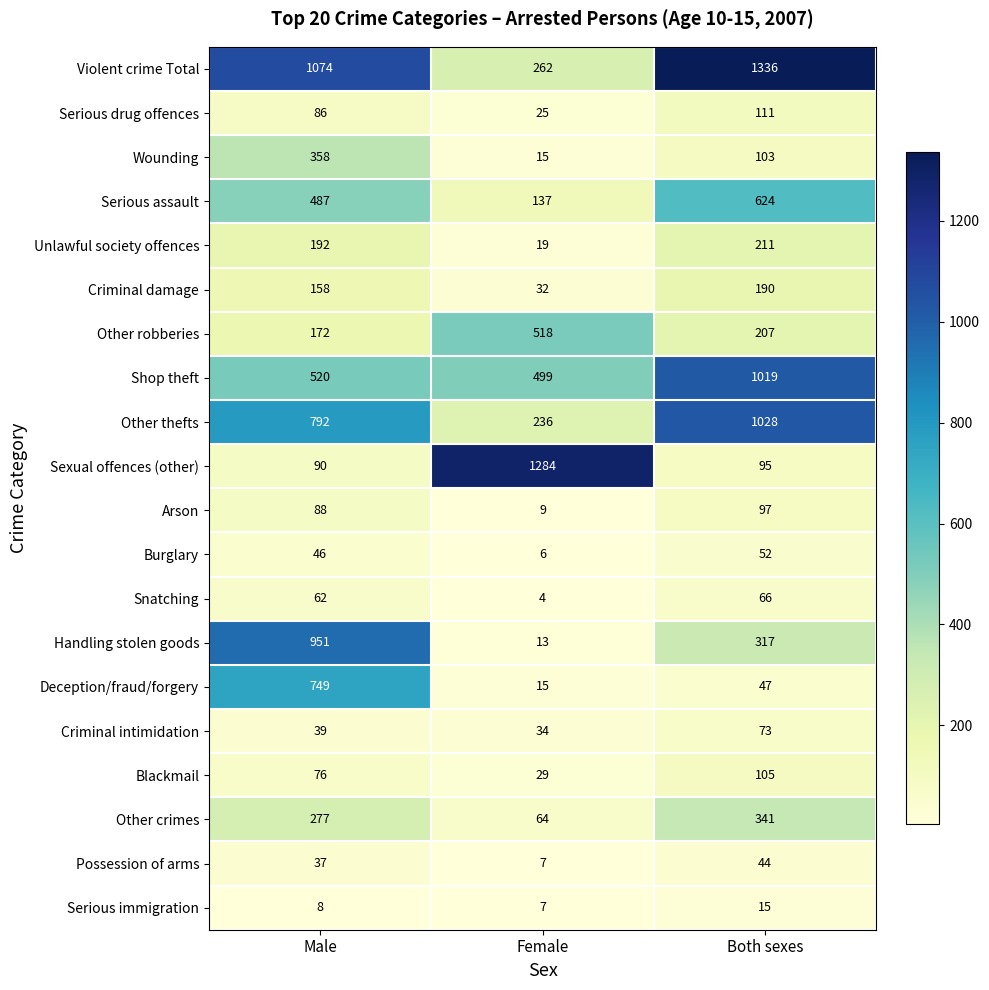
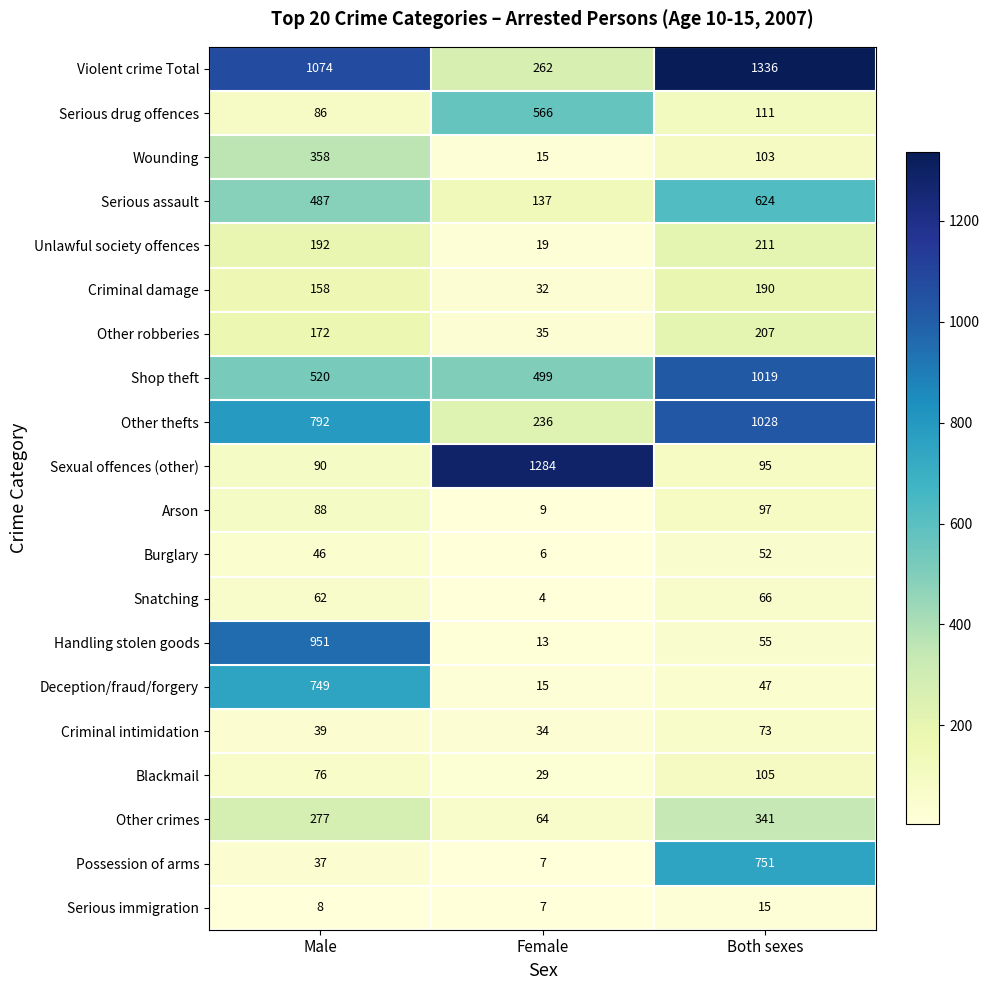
Serious drug offences, Female: 25 -> 566
Other robberies, Female: 518 -> 35
Handling stolen goods, Both sexes: 317 -> 55
Possession of arms, Both sexes: 44 -> 751
